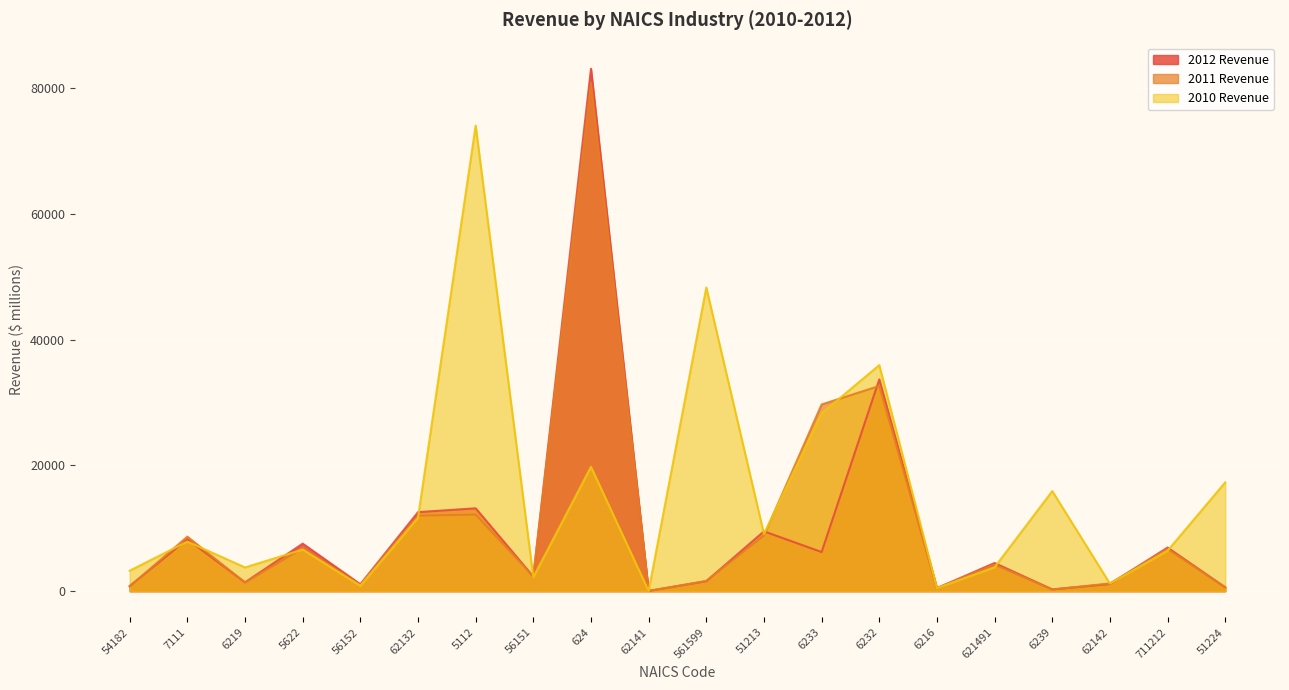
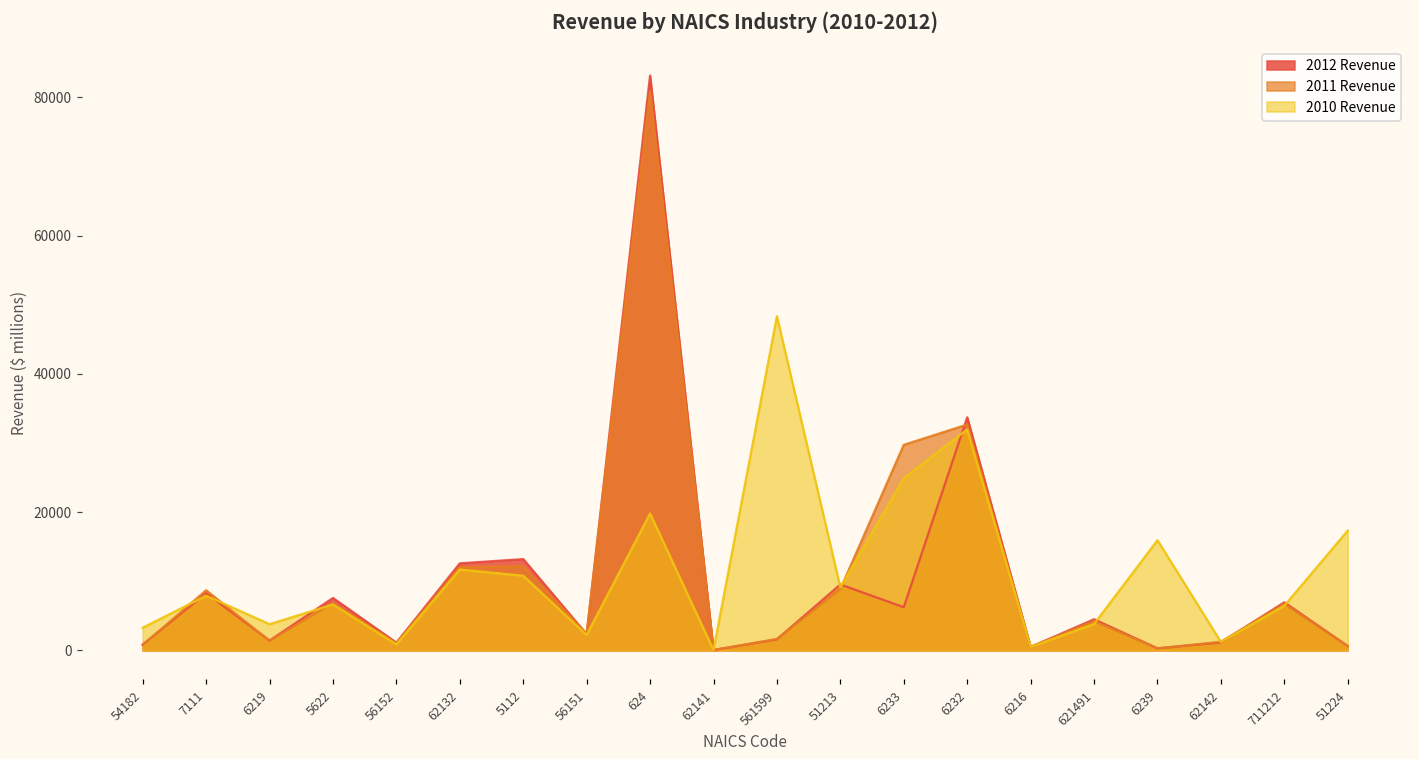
2010 Revenue, 5112: 74000 -> 11000
2010 Revenue, 6233: 28000 -> 25000
2010 Revenue, 6232: 36000 -> 32000
